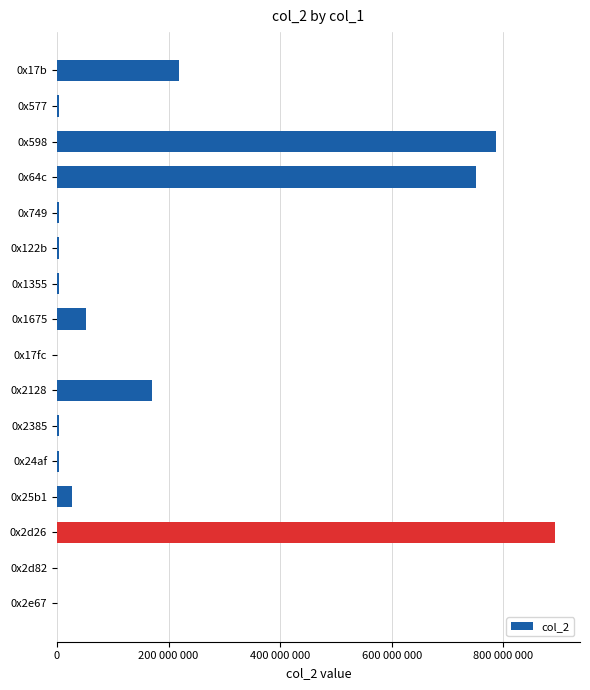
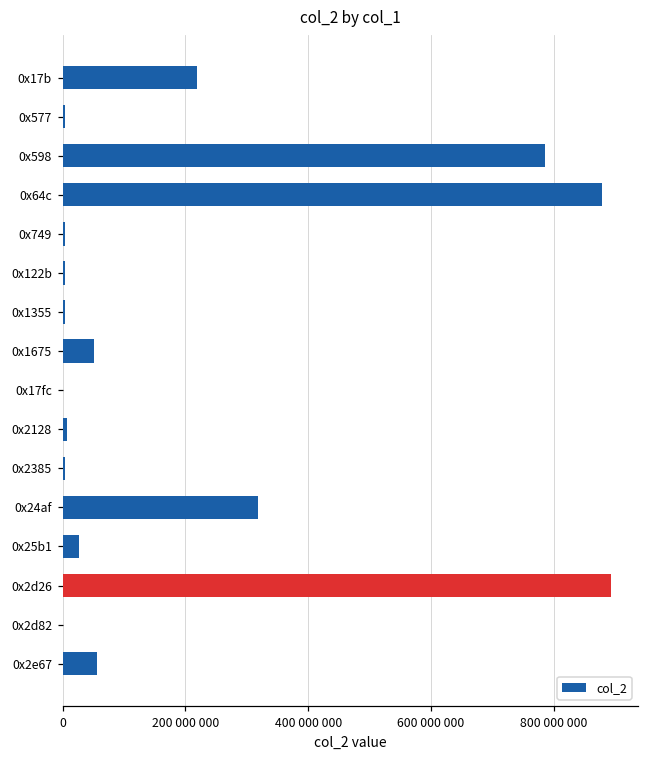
0x64c: 750000000 -> 880000000
0x2128: 170000000 -> 10000000
0x24af: 0 -> 320000000
0x2e67: 0 -> 60000000
